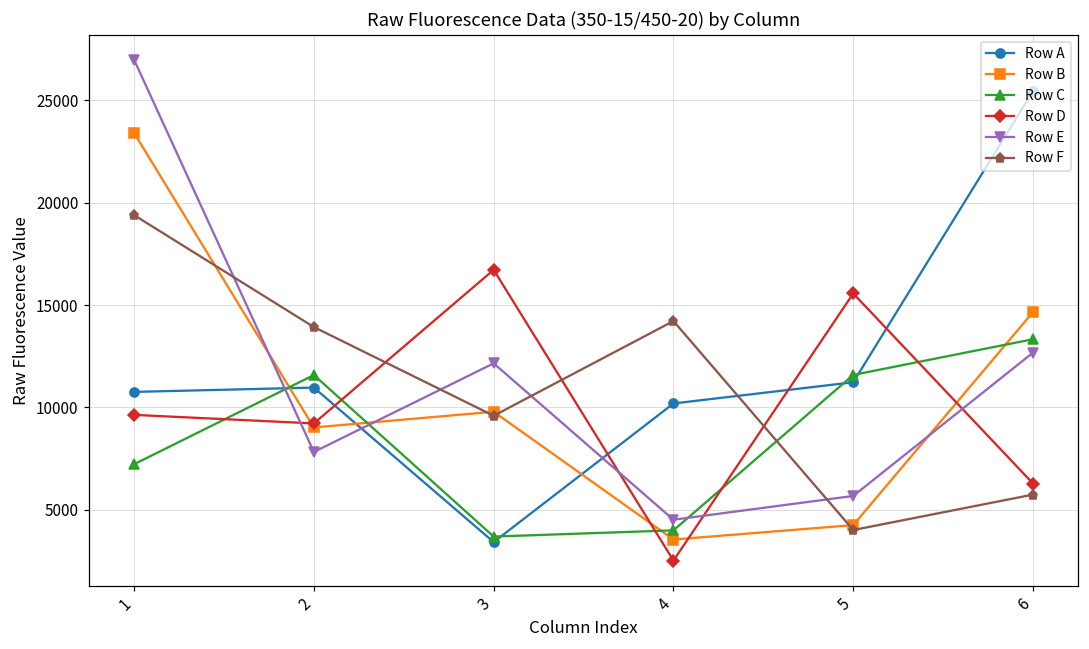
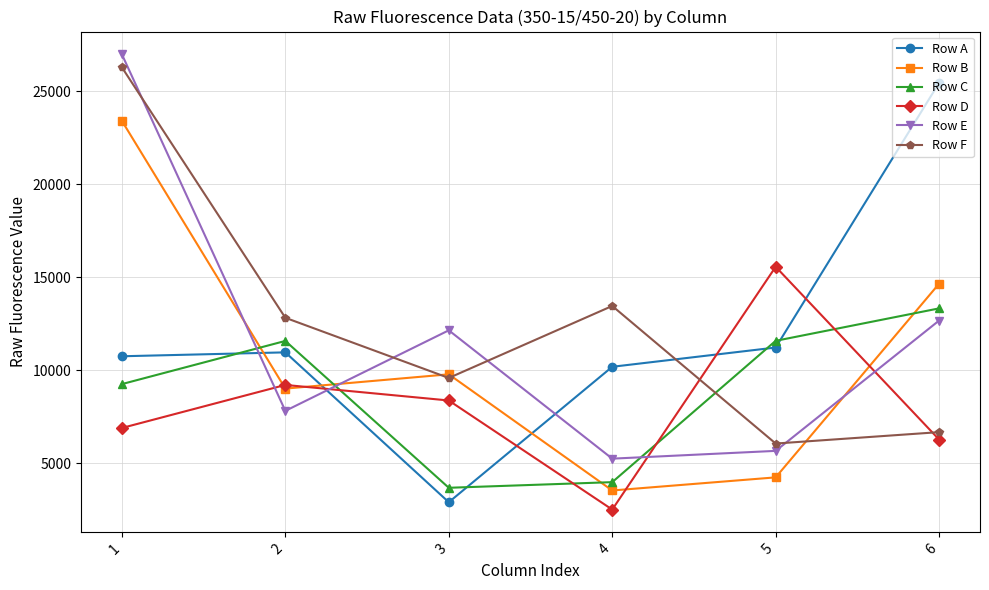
Row C, 1: 7200 -> 9300
Row D, 1: 9600 -> 6900
Row F, 1: 19400 -> 26300
Row F, 2: 13900 -> 12800
Row A, 3: 3400 -> 2900
Row D, 3: 16700 -> 8400
Row E, 4: 4500 -> 5300
Row F, 4: 14200 -> 13500
Row F, 5: 4000 -> 6100
Row F, 6: 5700 -> 6700
